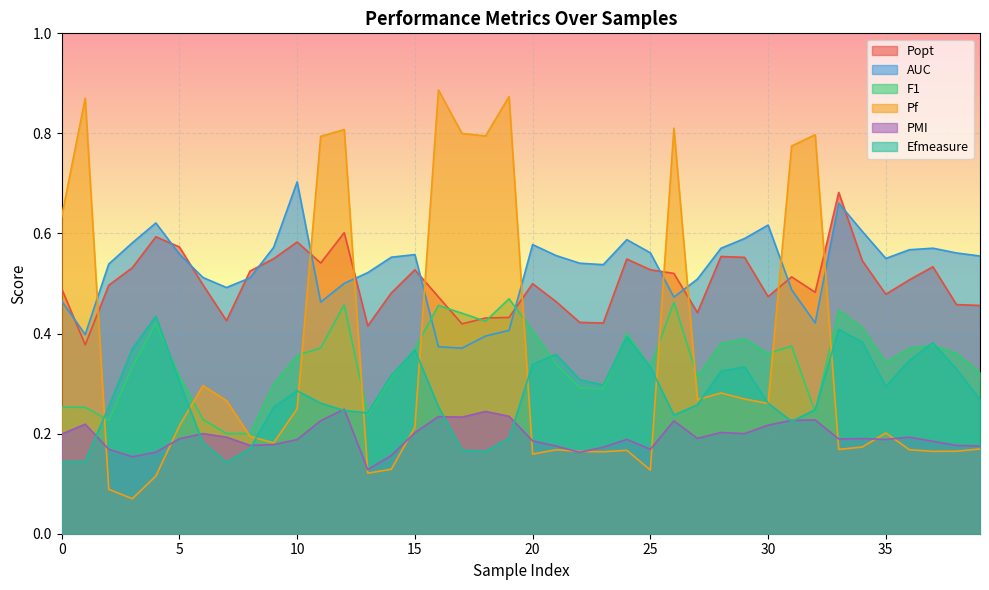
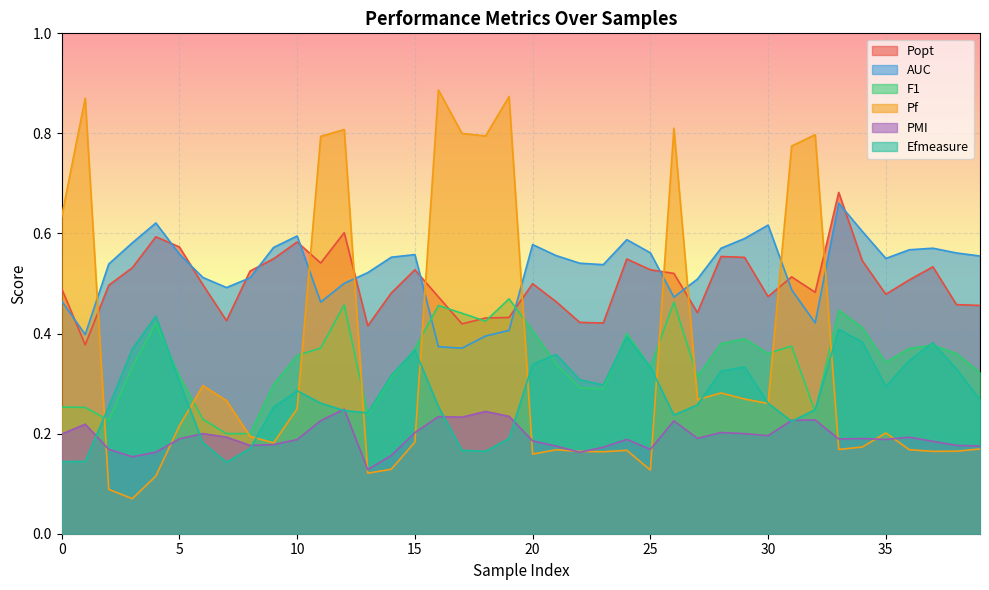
AUC, 10: 0.70 -> 0.60
Pf, 15: 0.21 -> 0.18
PMI, 30: 0.22 -> 0.20
